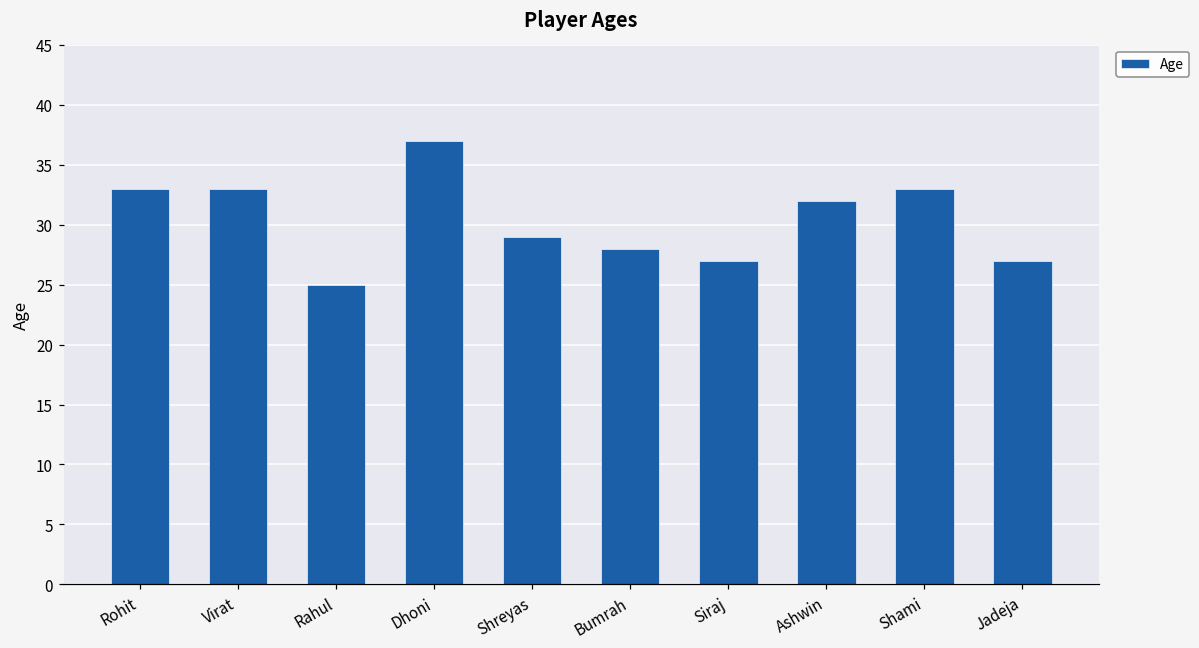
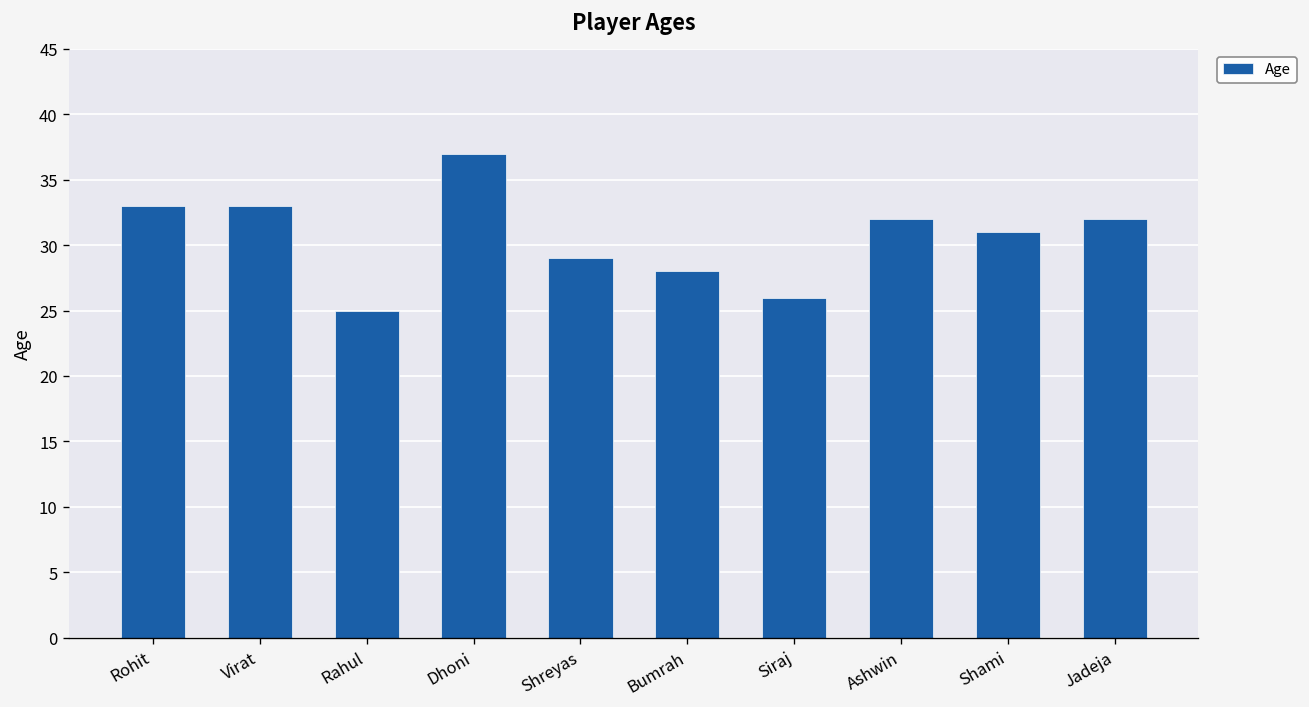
Siraj: 27 -> 26
Shami: 33 -> 31
Jadeja: 27 -> 32
